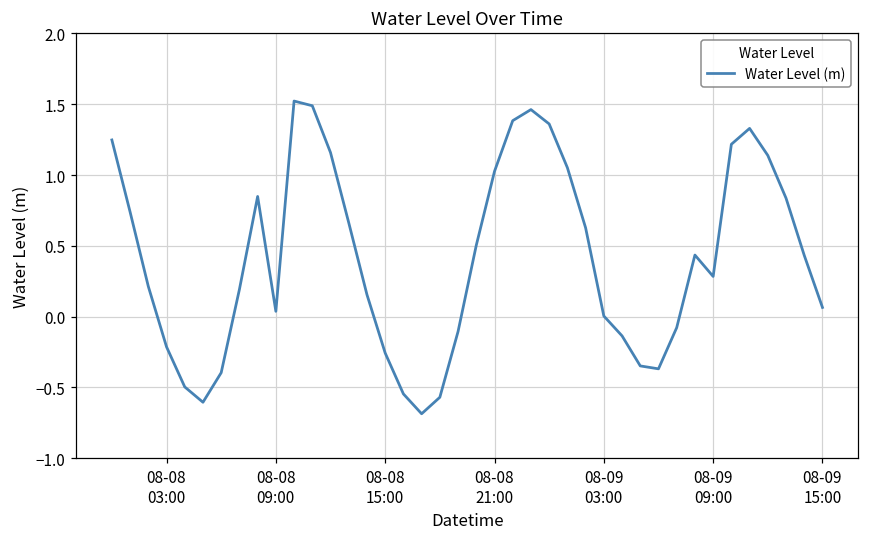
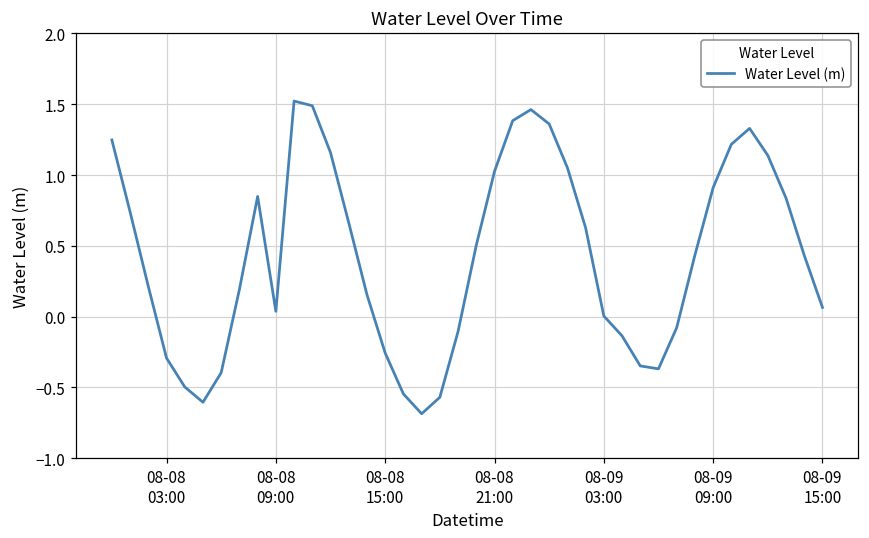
08-08 03:00: -0.21 -> -0.29
08-09 09:00: 0.28 -> 0.91
